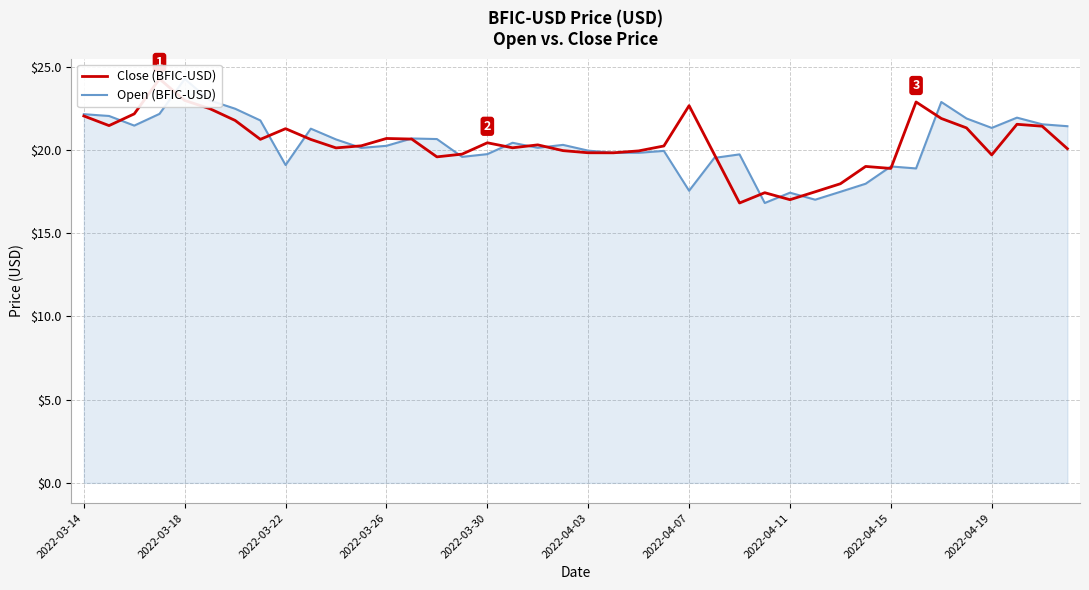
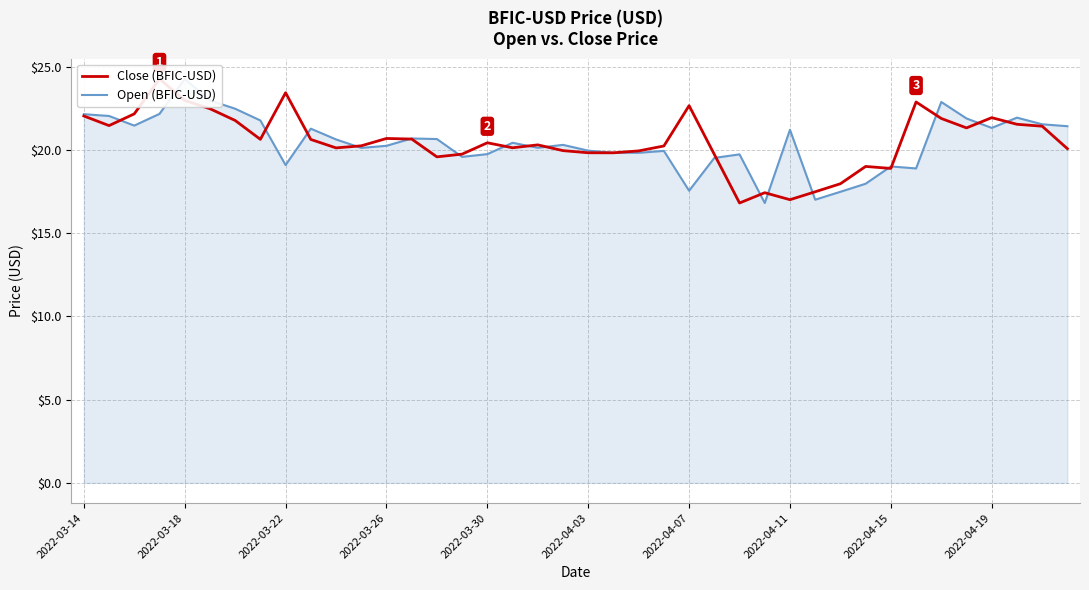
Close (BFIC-USD), 2022-03-22: $21.3 -> $23.4
Open (BFIC-USD), 2022-04-11: $17.4 -> $21.2
Close (BFIC-USD), 2022-04-19: $19.7 -> $21.9
